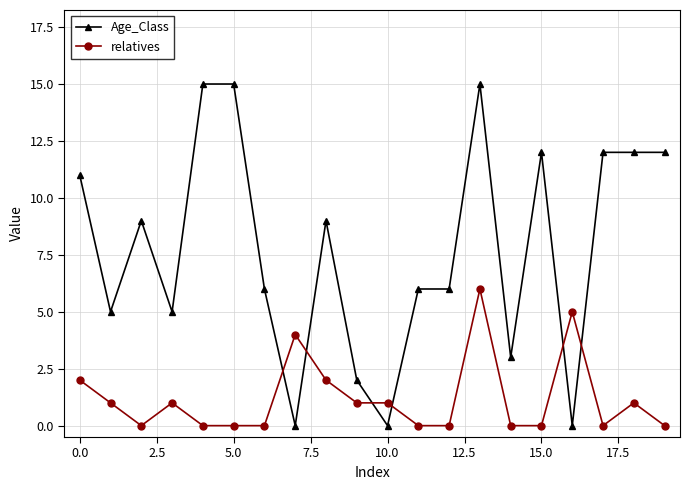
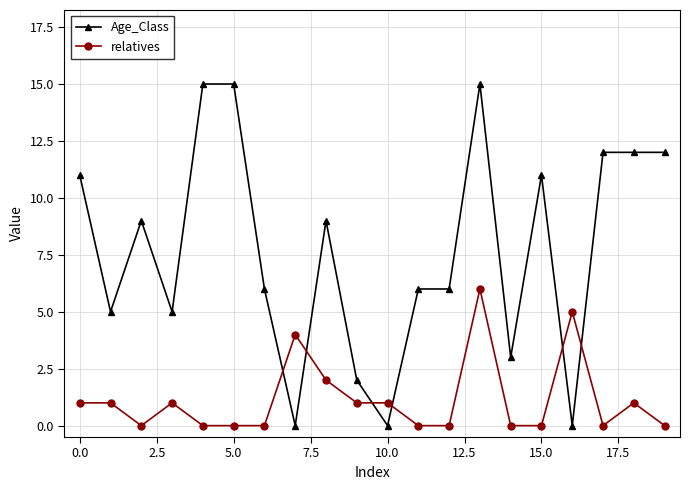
relatives, 0.0: 2 -> 1
Age_Class, 15.0: 12 -> 11
